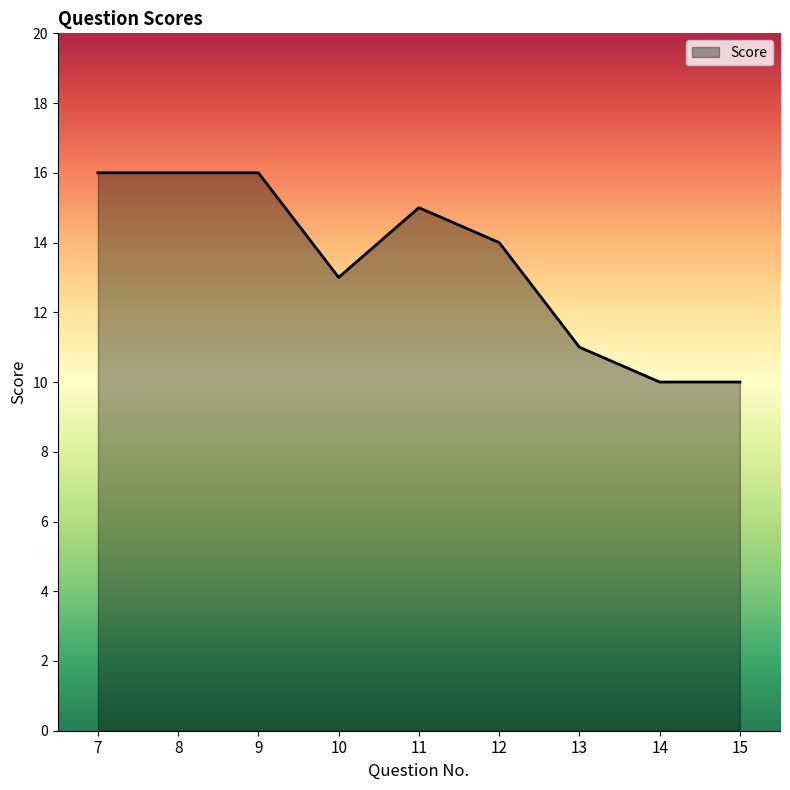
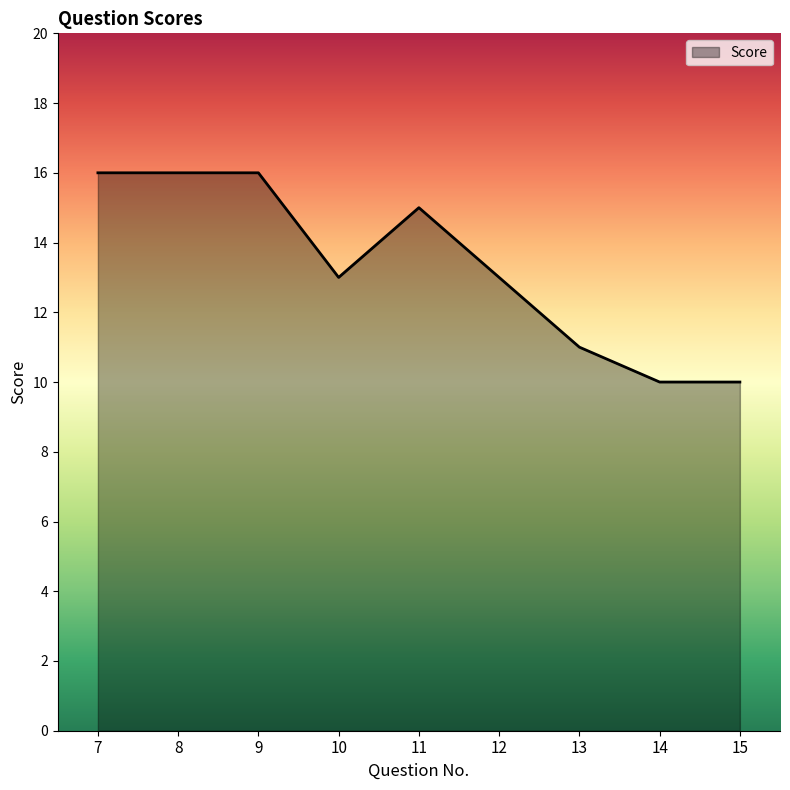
12: 14 -> 13
